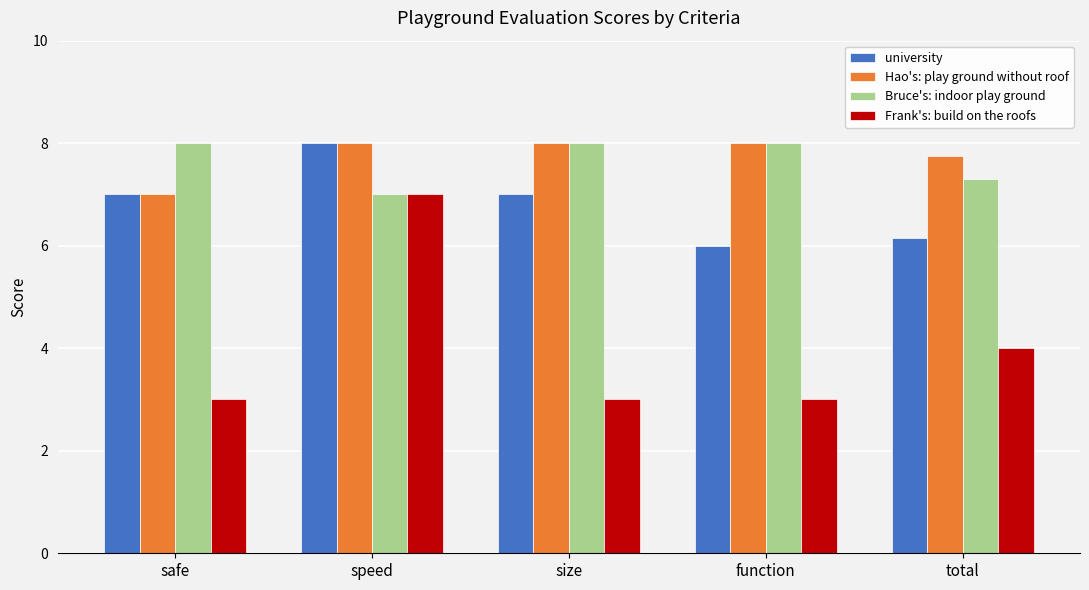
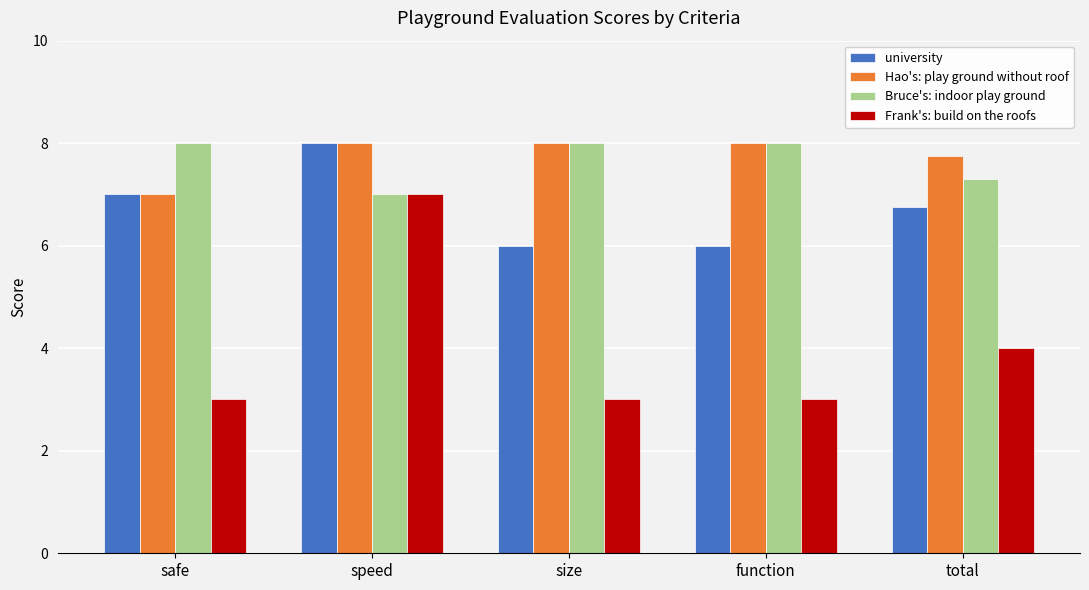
university, size: 7 -> 6
university, total: 6.2 -> 6.8
